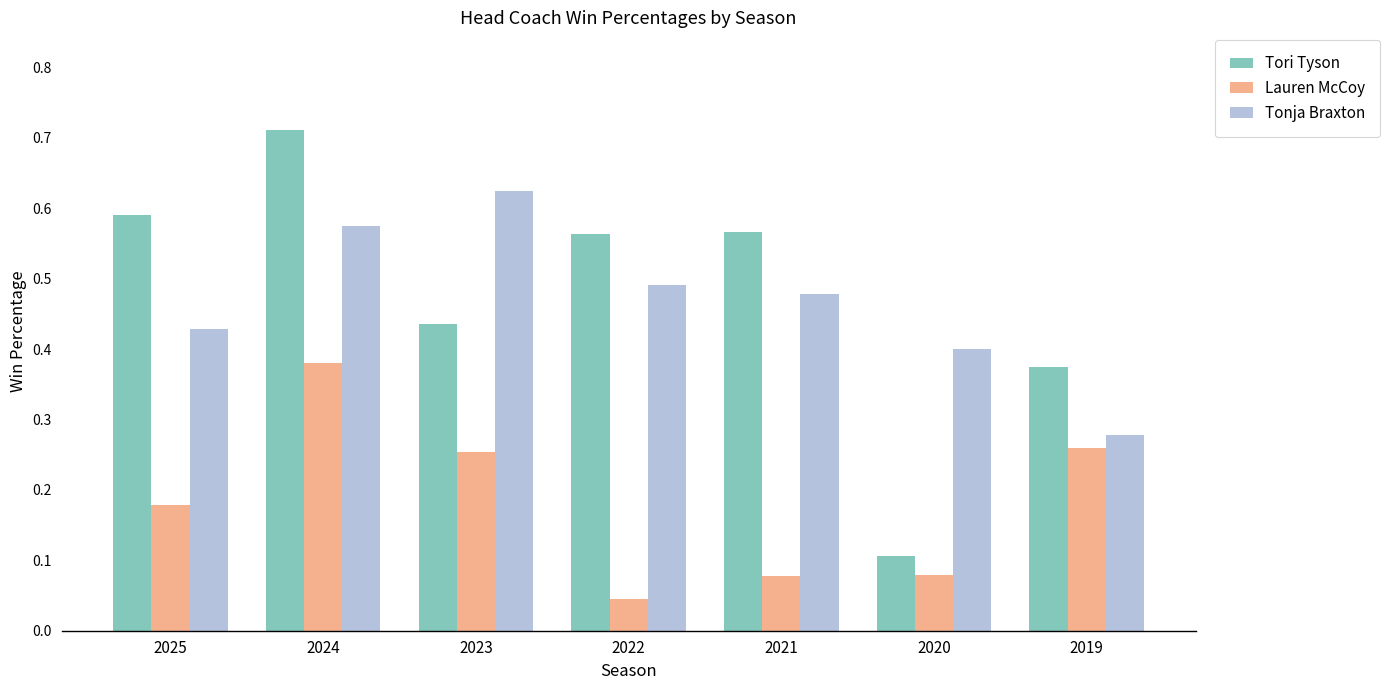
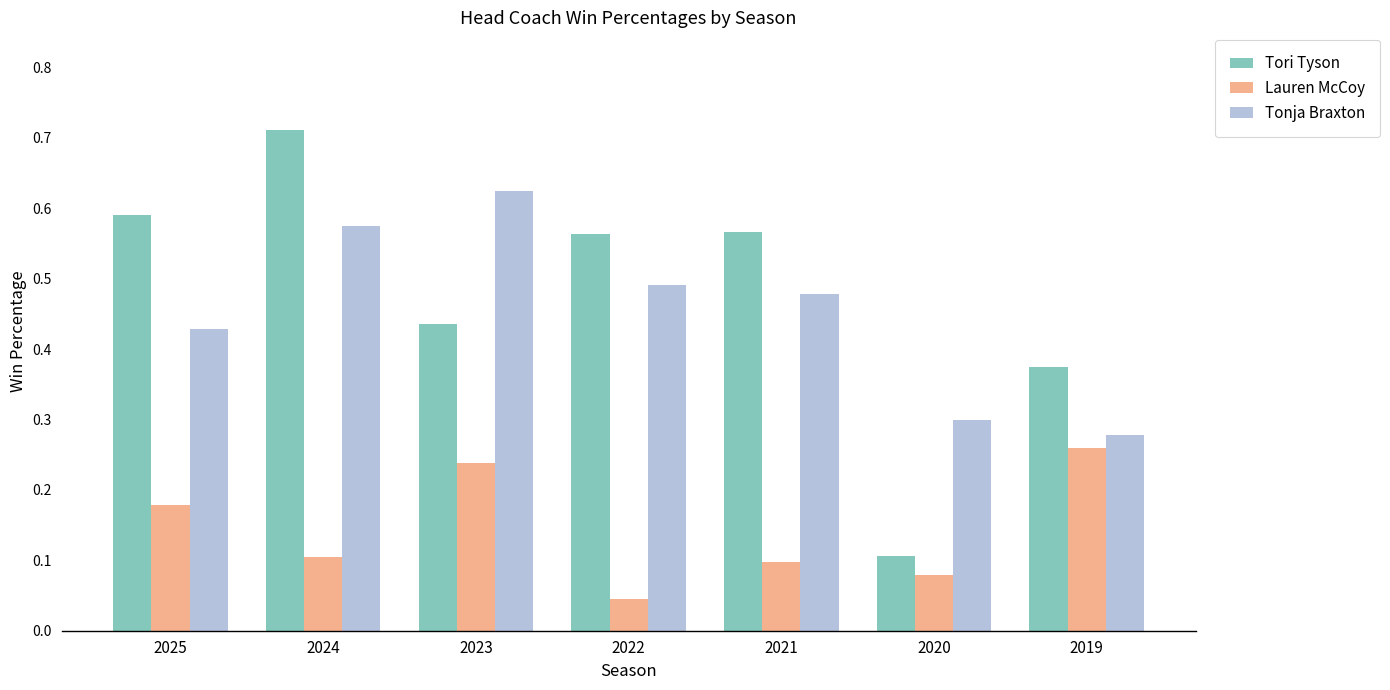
Lauren McCoy, 2024: 0.38 -> 0.11
Lauren McCoy, 2023: 0.25 -> 0.24
Lauren McCoy, 2021: 0.08 -> 0.10
Tonja Braxton, 2020: 0.4 -> 0.3
